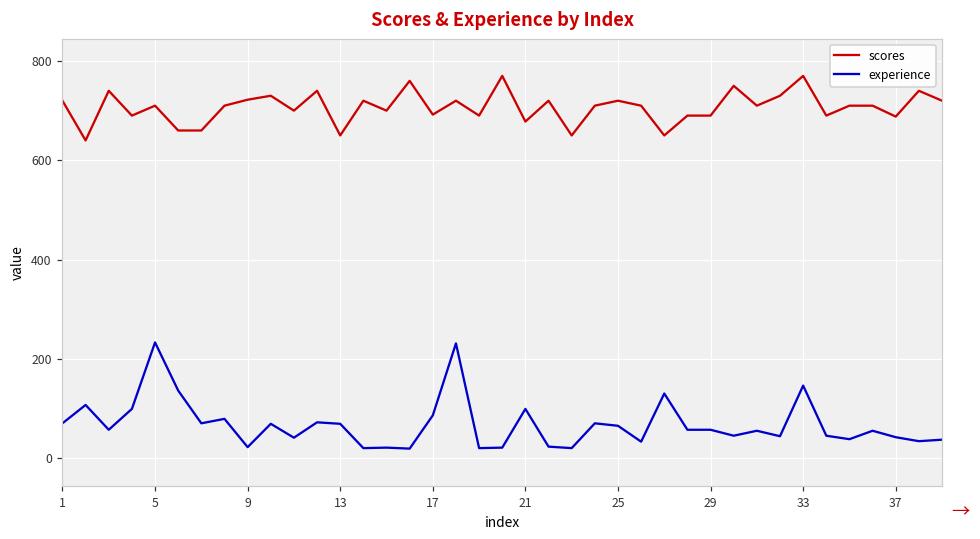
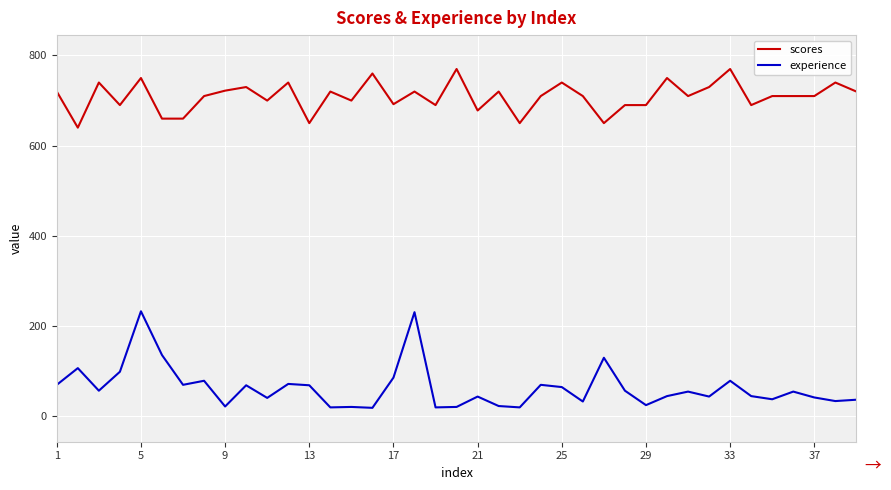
scores, 5: 710 -> 750
experience, 21: 100 -> 40
scores, 25: 720 -> 740
experience, 29: 60 -> 30
experience, 33: 150 -> 80
scores, 37: 690 -> 710
